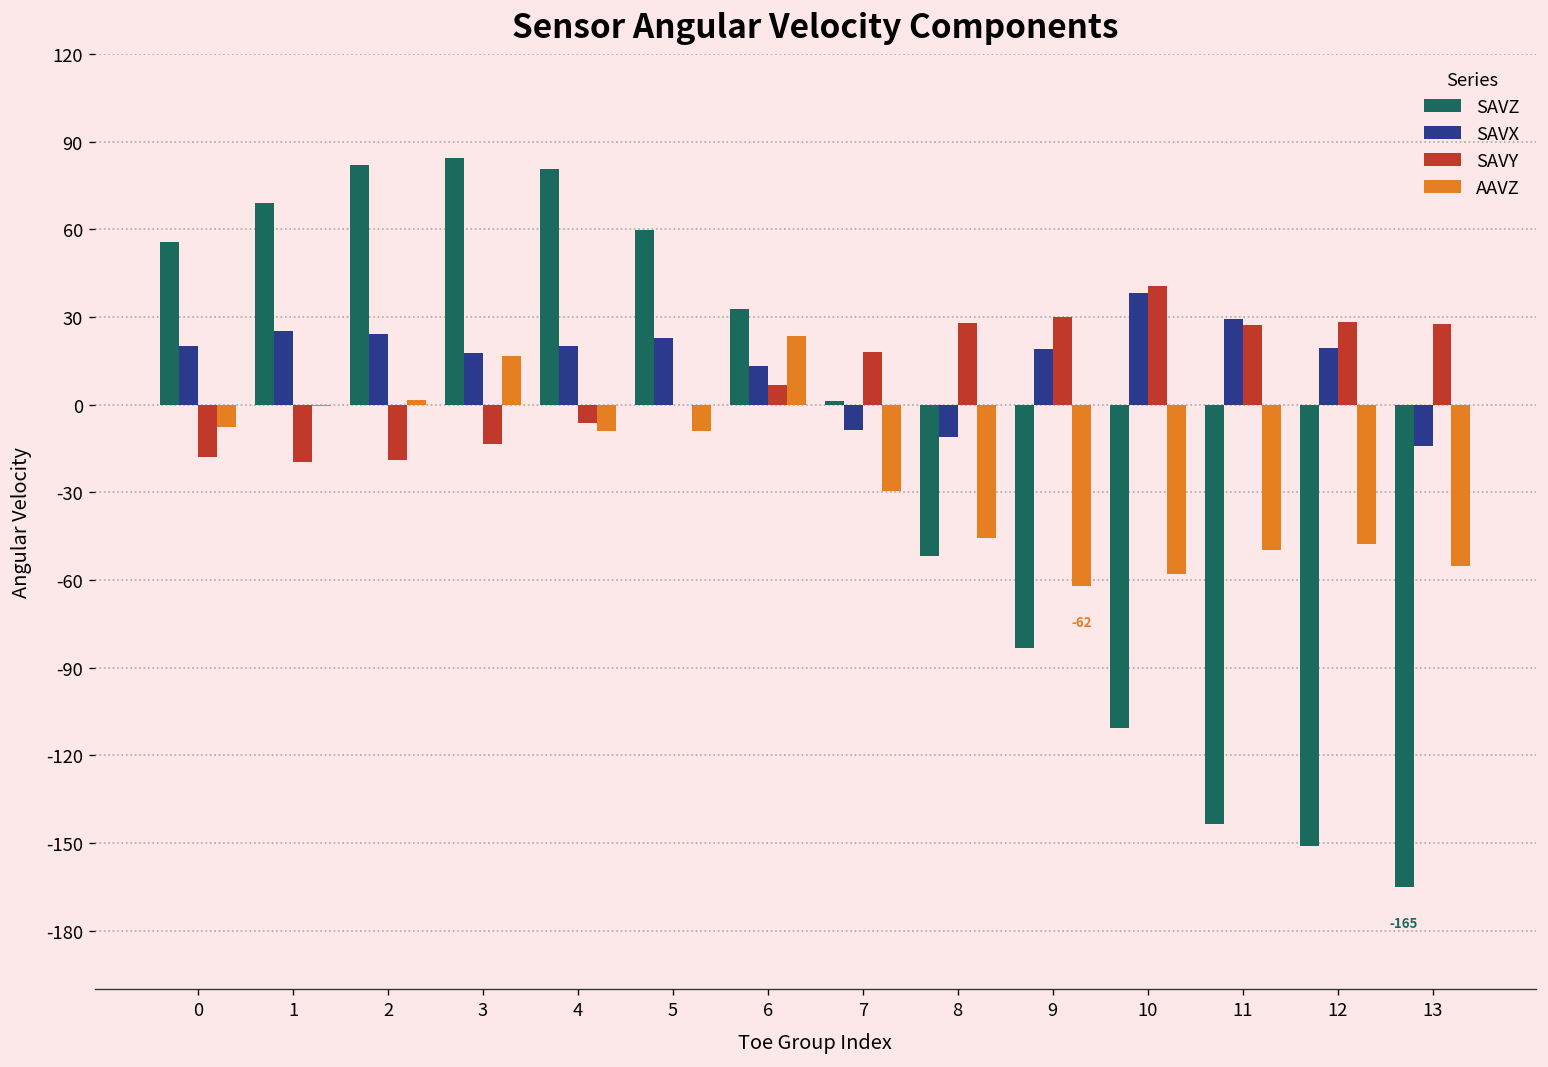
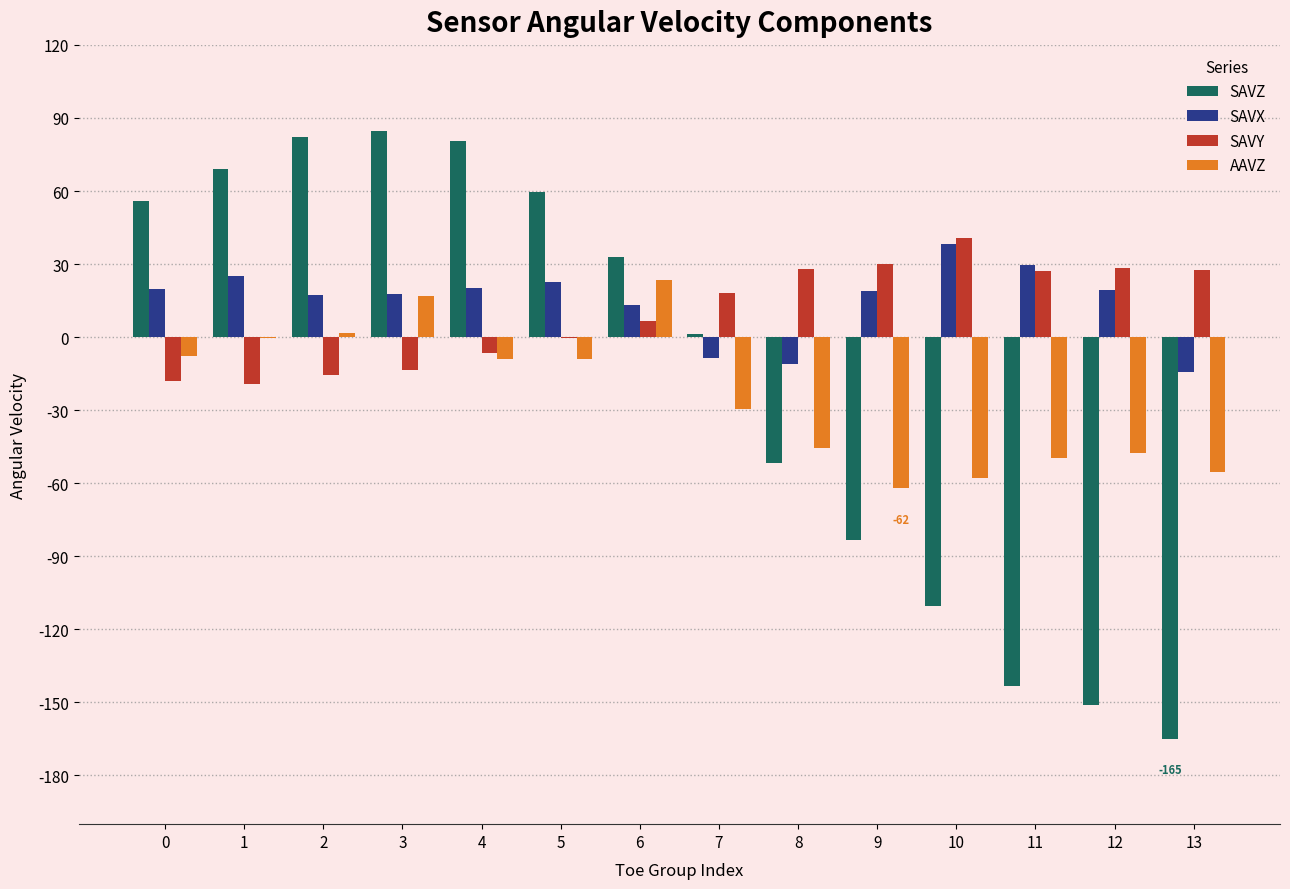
SAVX, 2: 24 -> 17
SAVY, 2: -19 -> -15
